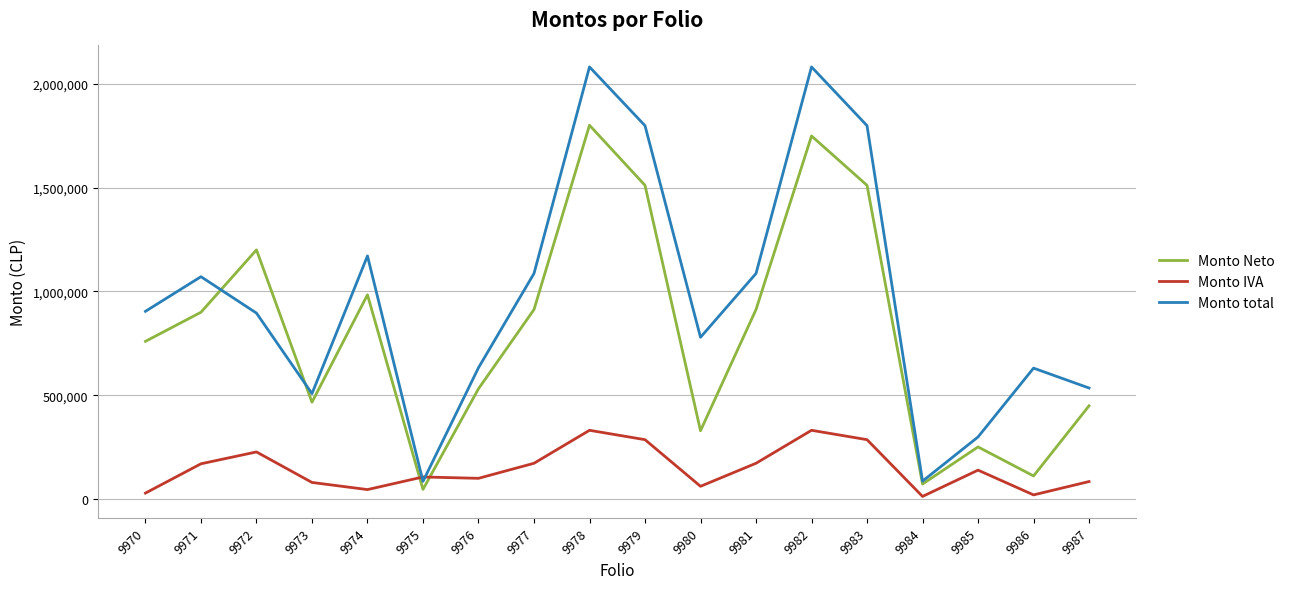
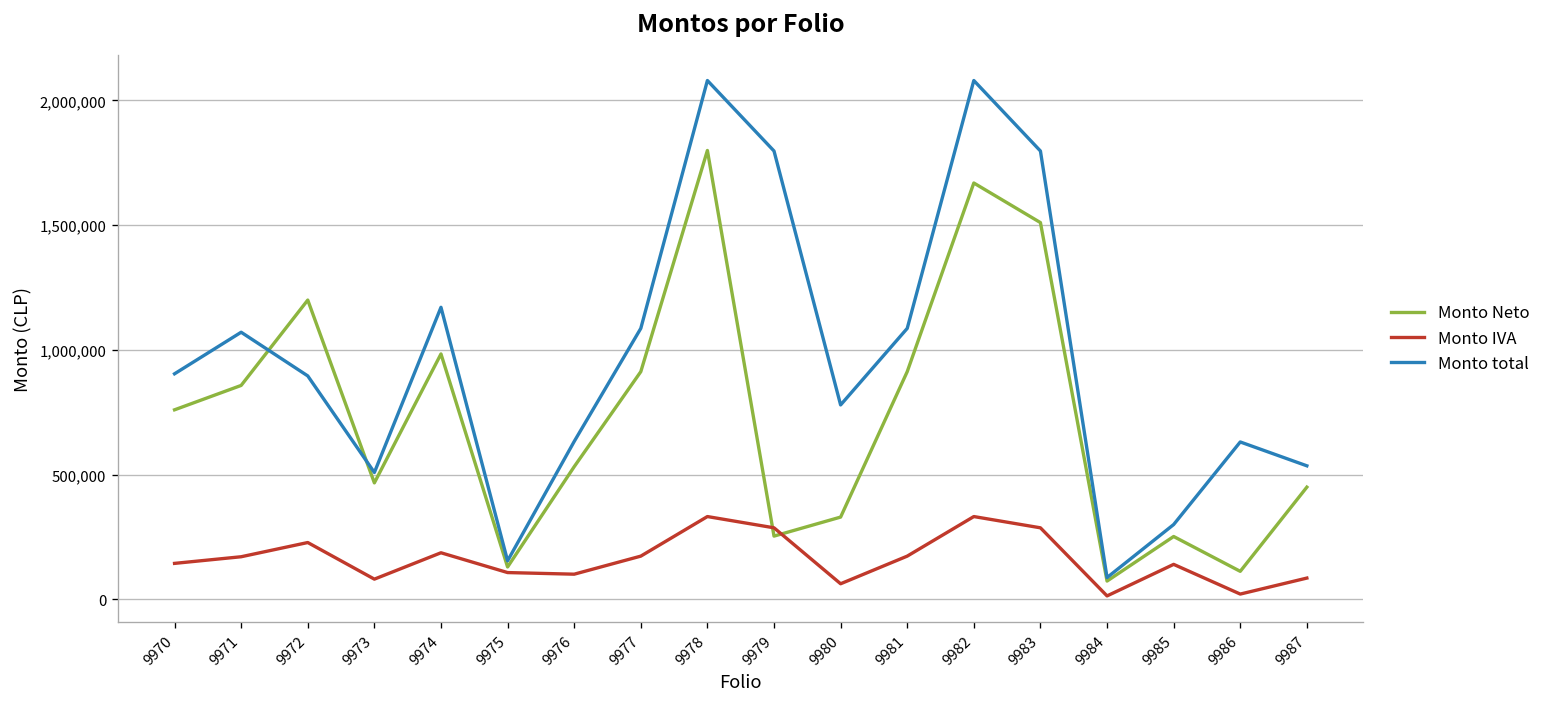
Monto IVA, 9970: 30,000 -> 140,000
Monto Neto, 9971: 900,000 -> 860,000
Monto IVA, 9974: 50,000 -> 190,000
Monto Neto, 9975: 50,000 -> 130,000
Monto total, 9975: 90,000 -> 150,000
Monto Neto, 9979: 1,510,000 -> 250,000
Monto Neto, 9982: 1,750,000 -> 1,670,000
